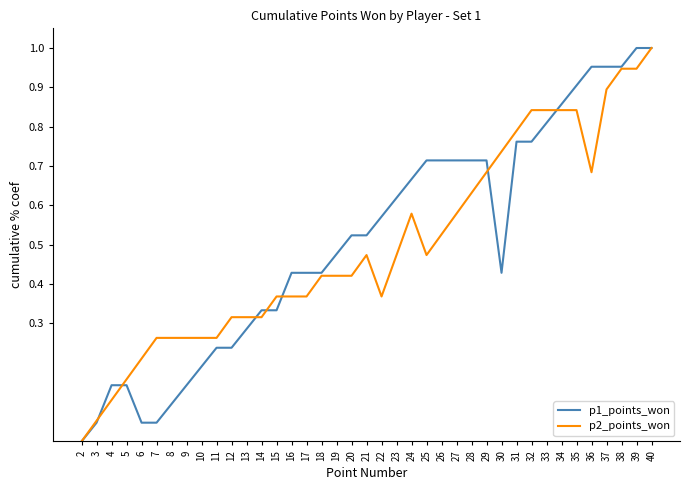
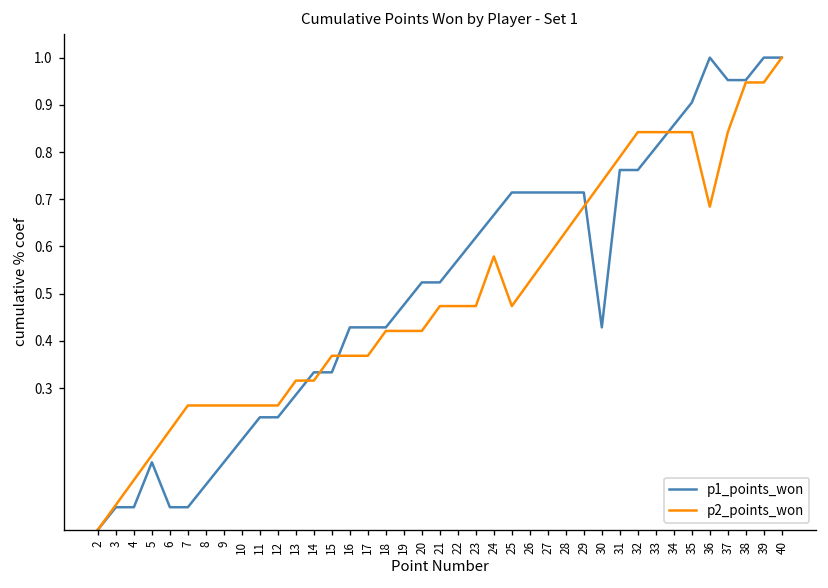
p1_points_won, 4: 0.14 -> 0.05
p2_points_won, 12: 0.32 -> 0.26
p2_points_won, 22: 0.37 -> 0.47
p1_points_won, 36: 0.95 -> 1.00
p2_points_won, 37: 0.89 -> 0.84
